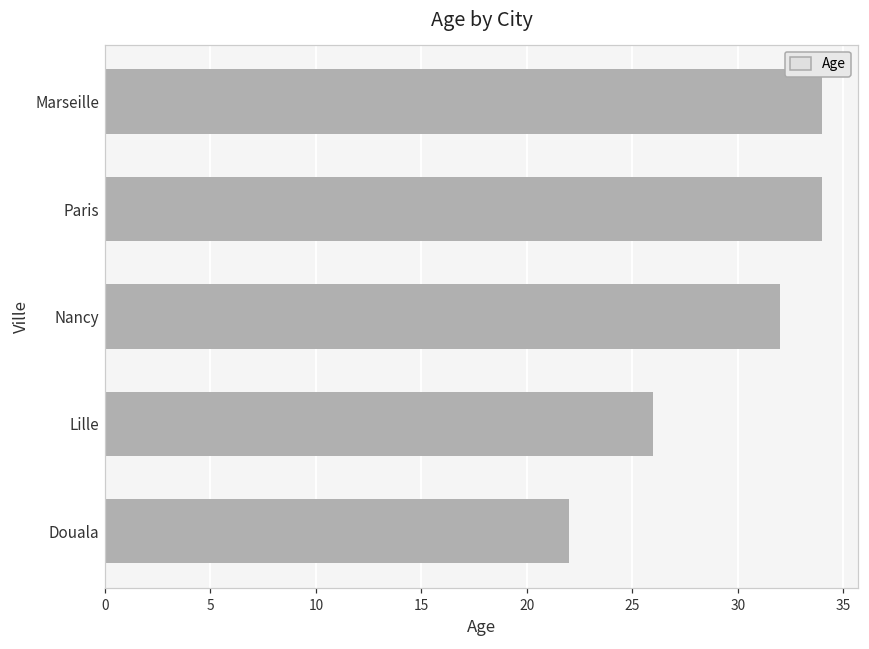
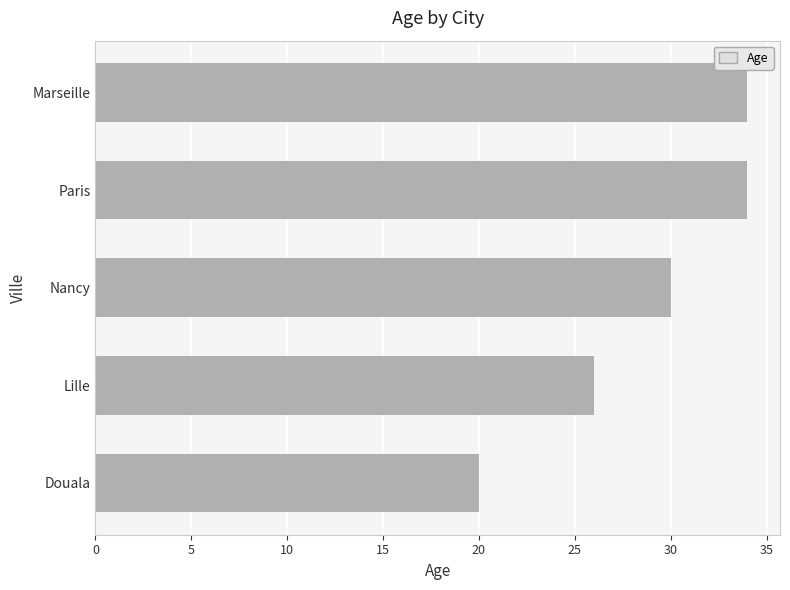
Nancy: 32 -> 30
Douala: 22 -> 20
